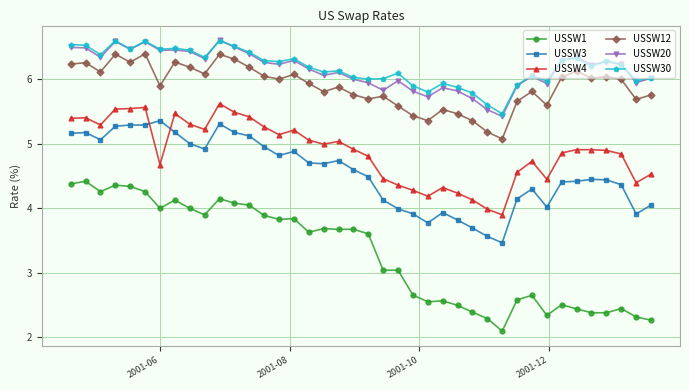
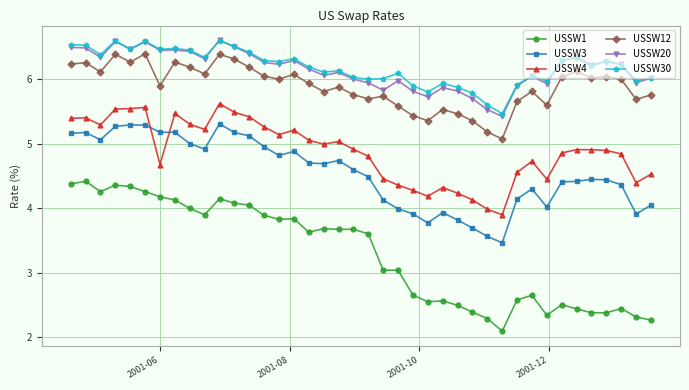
USSW1, 2001-06: 4.0 -> 4.2
USSW3, 2001-06: 5.4 -> 5.2
